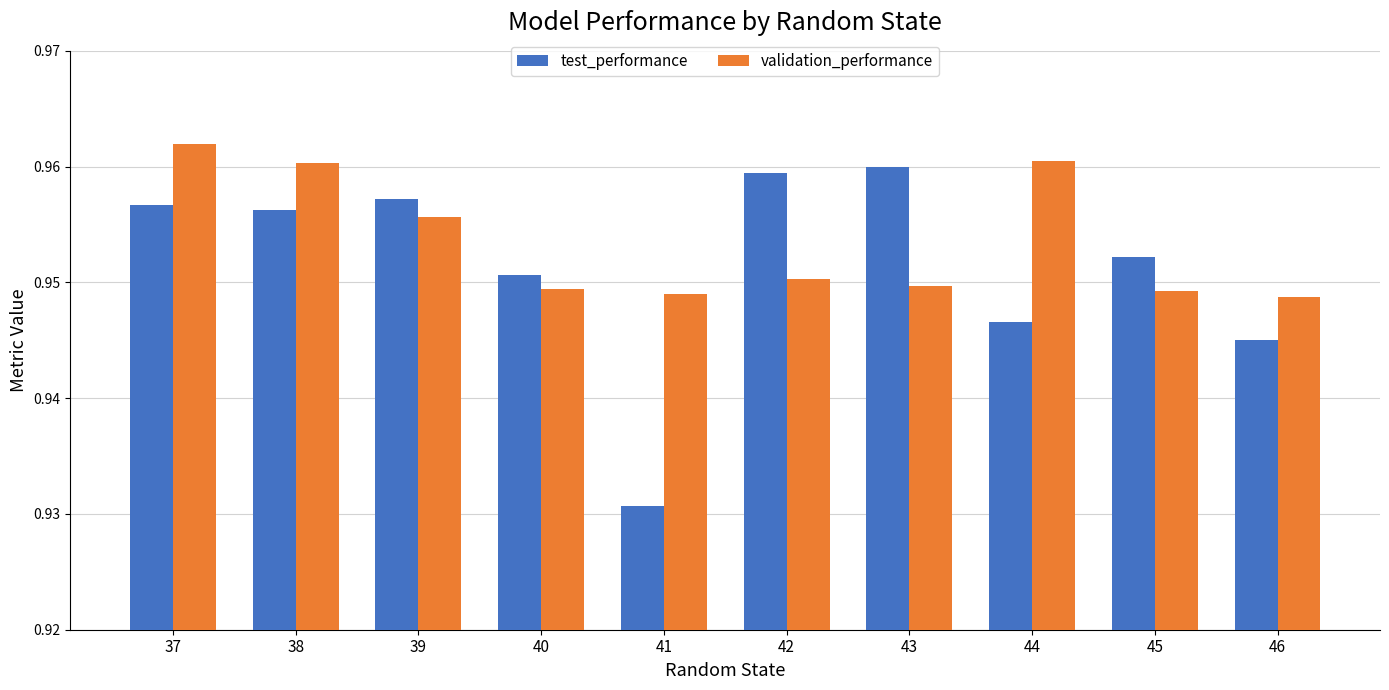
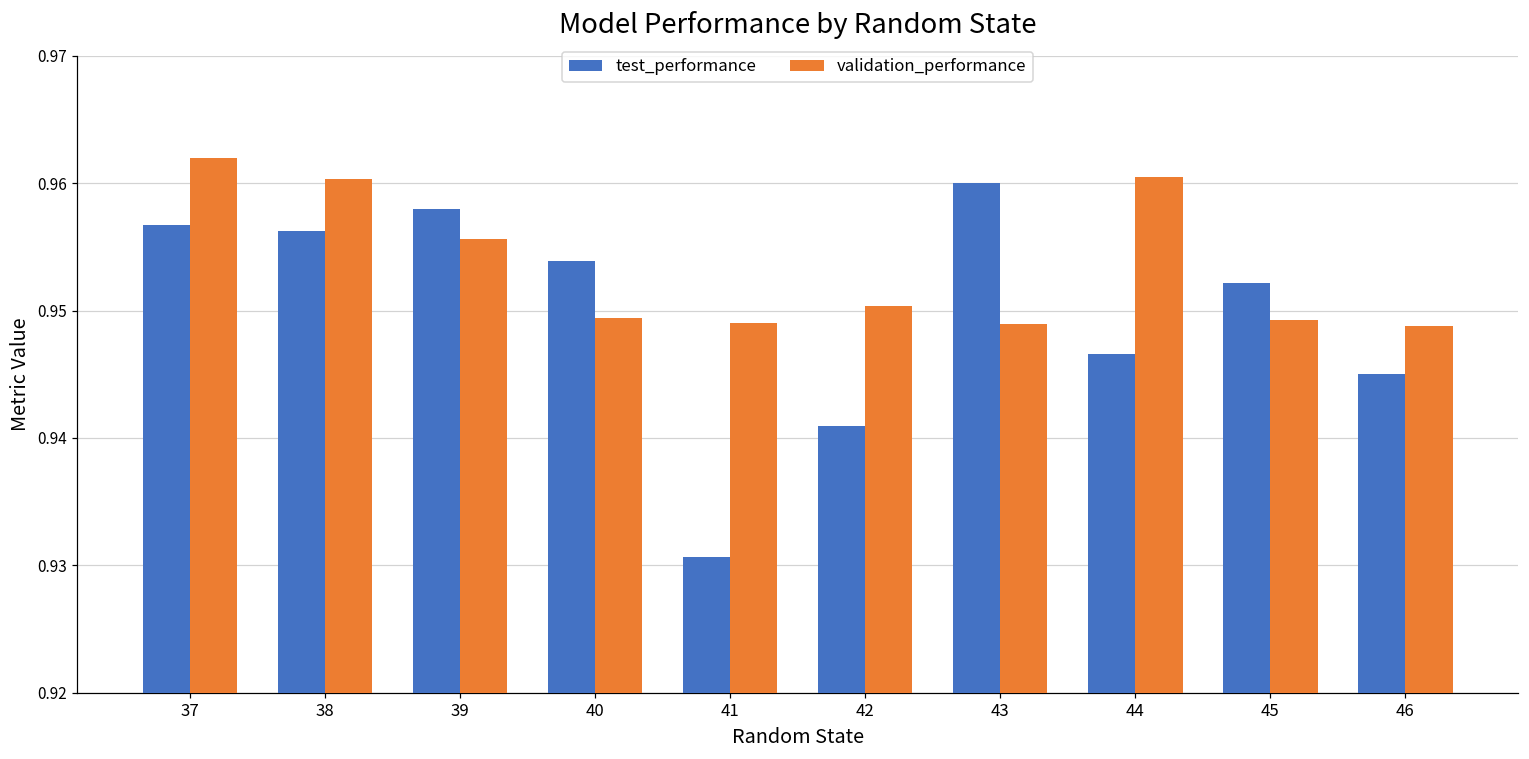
test_performance, 39: 0.9572 -> 0.9580
test_performance, 40: 0.9507 -> 0.9539
test_performance, 42: 0.9595 -> 0.9409
validation_performance, 43: 0.9497 -> 0.9490
